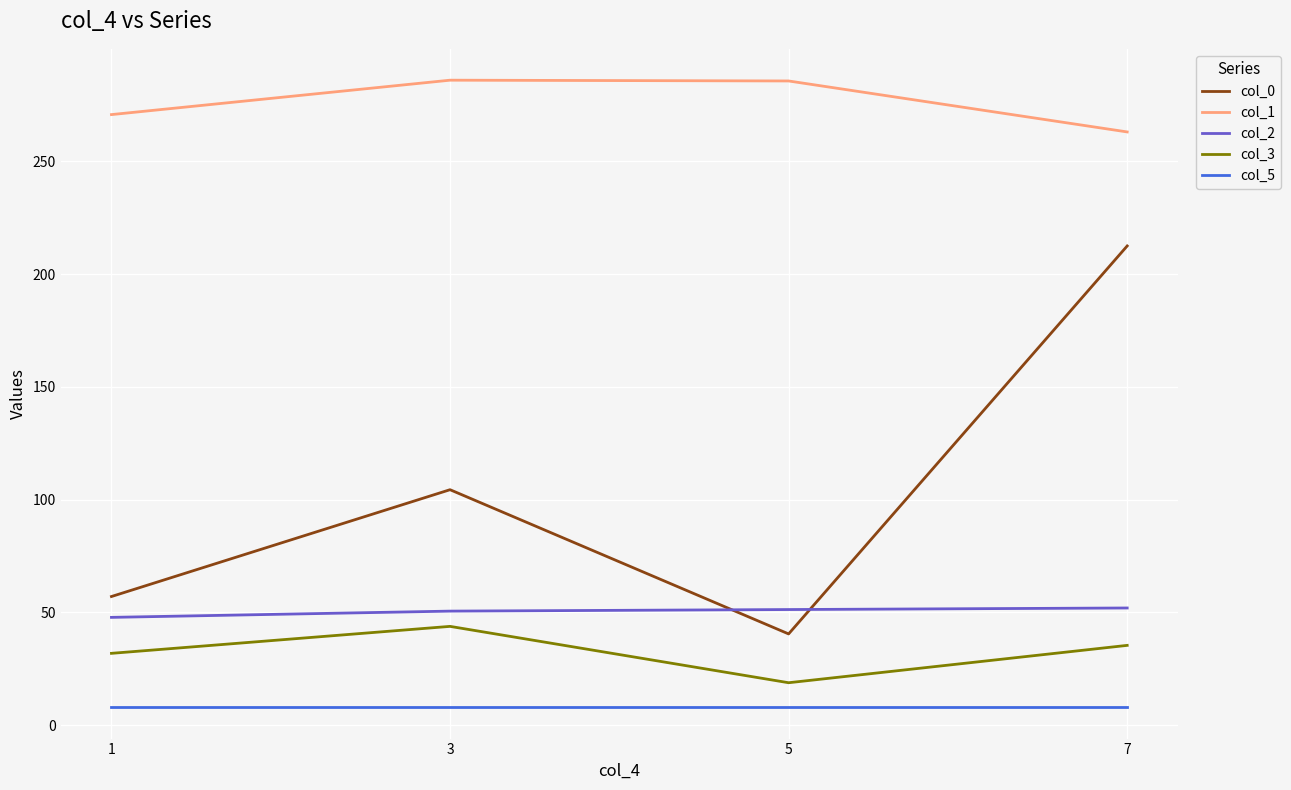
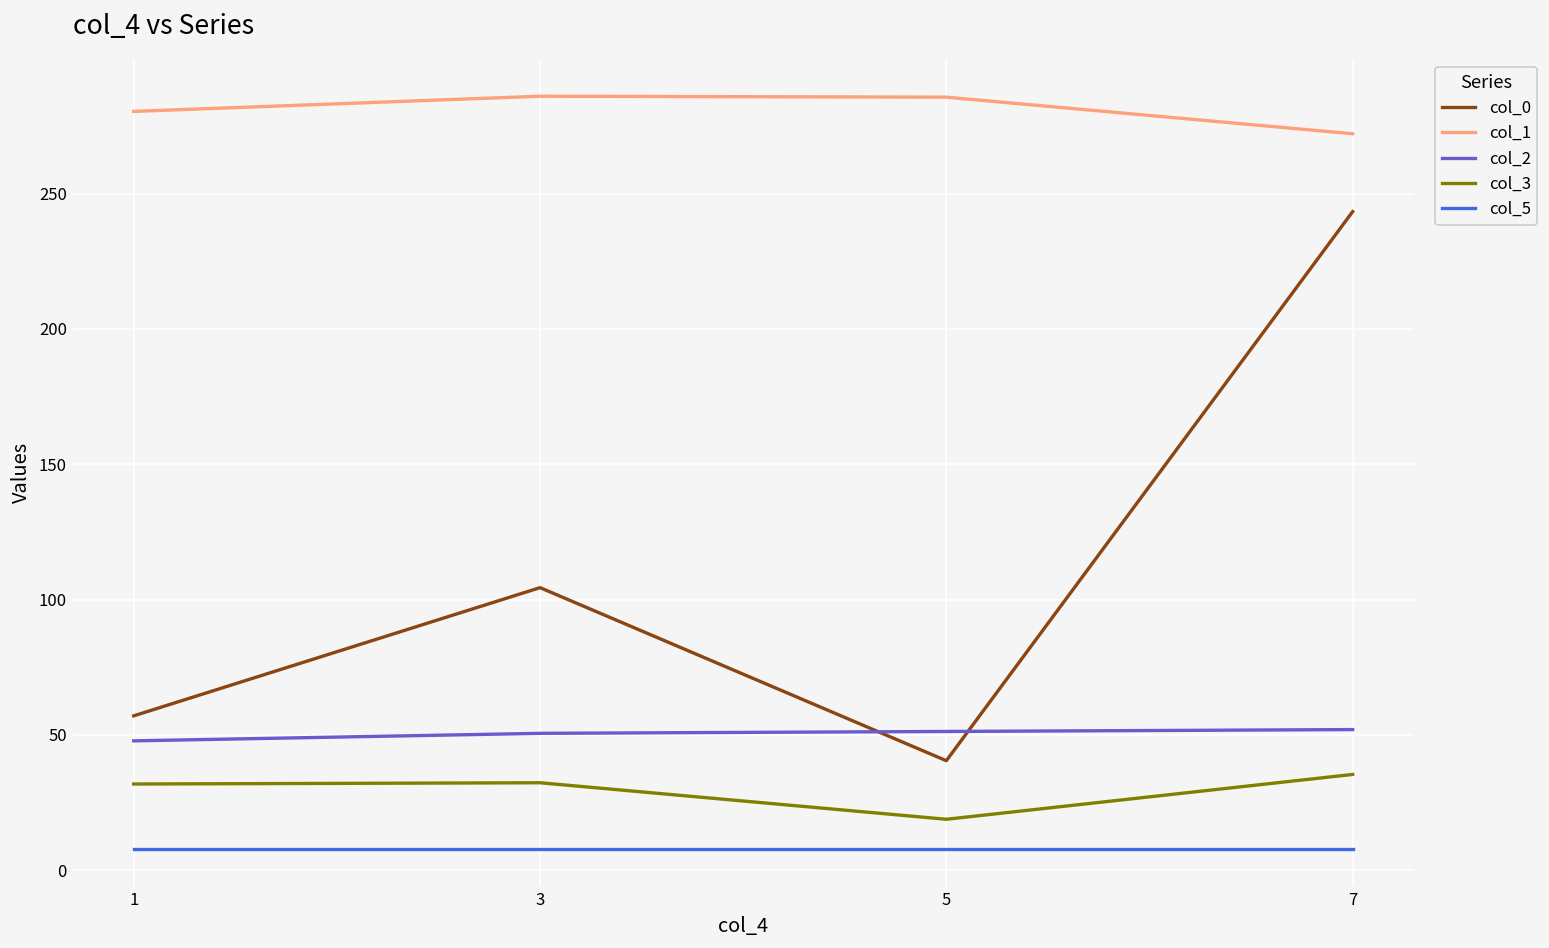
col_1, 1: 271 -> 280
col_3, 3: 44 -> 32
col_0, 7: 213 -> 243
col_1, 7: 263 -> 272
